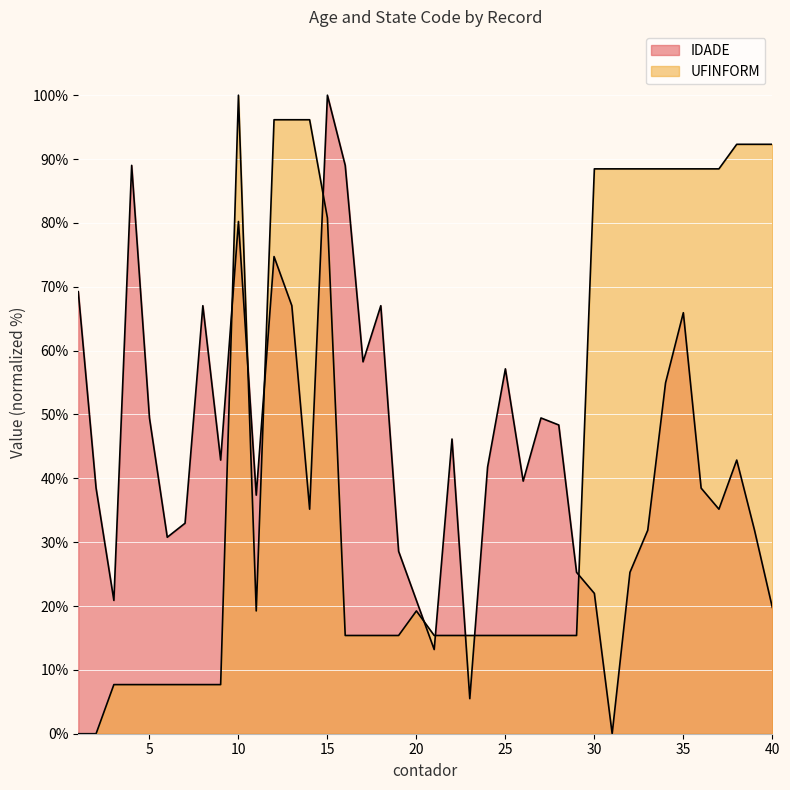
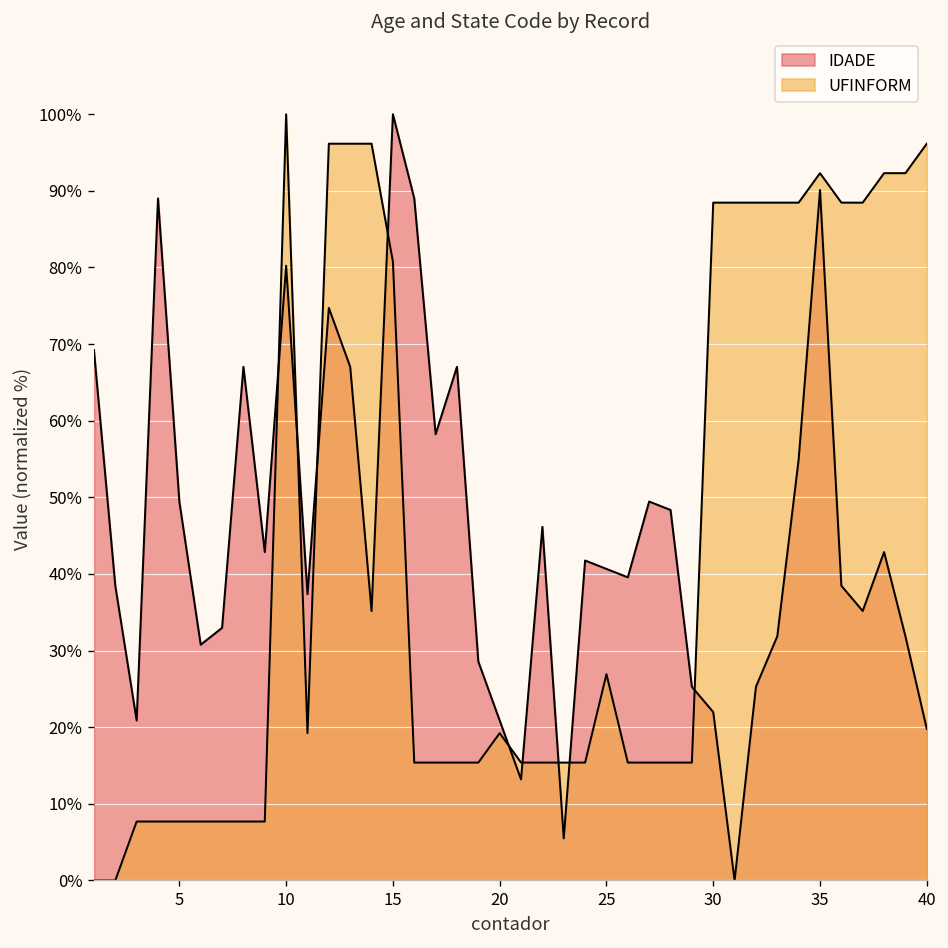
IDADE, 25: 57% -> 41%
UFINFORM, 25: 15% -> 27%
IDADE, 35: 66% -> 90%
UFINFORM, 35: 88% -> 92%
UFINFORM, 40: 92% -> 96%
